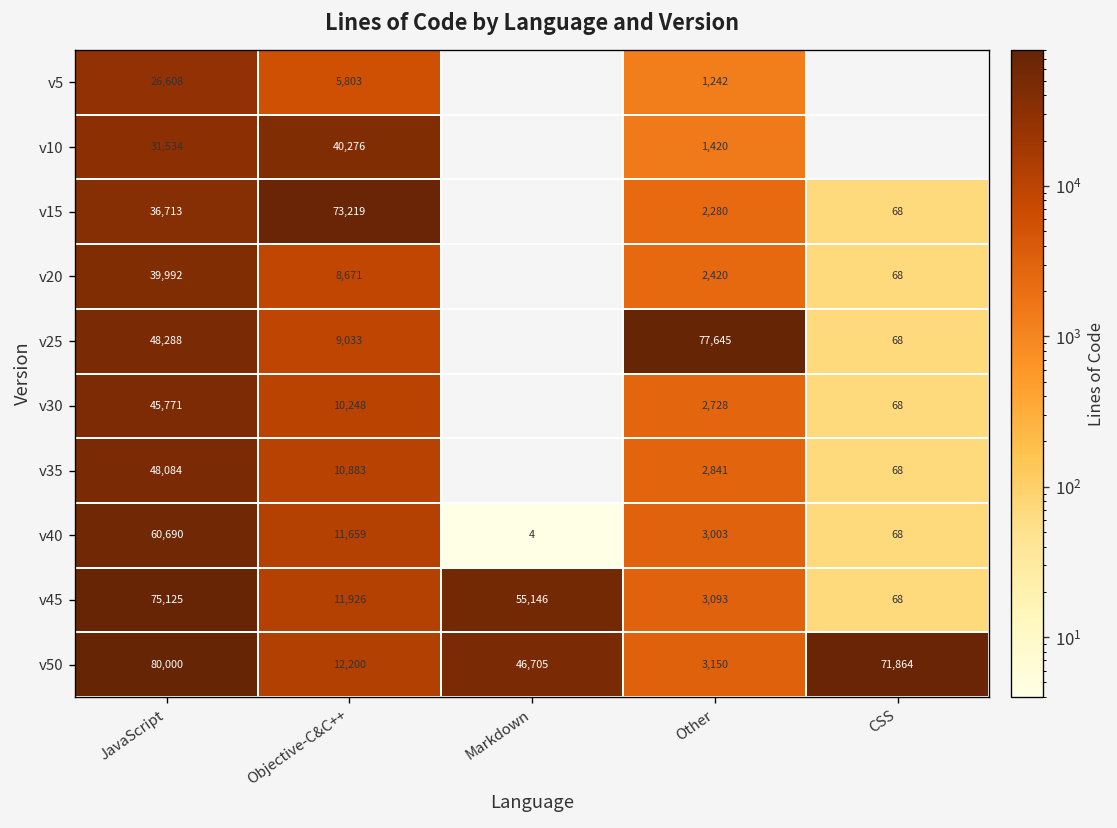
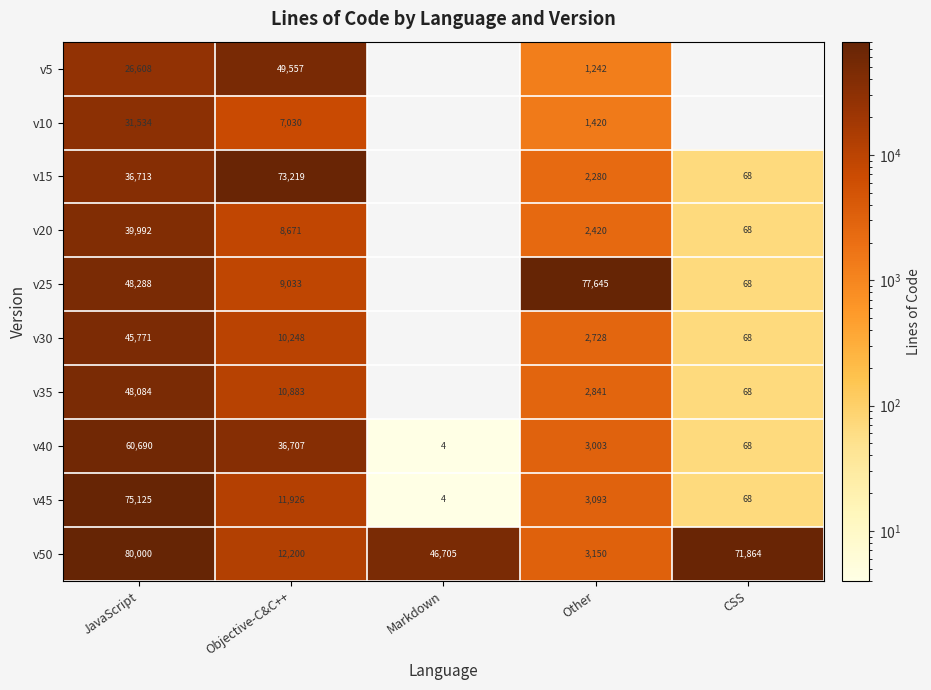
v5, Objective-C&C++: 5,803 -> 49,557
v10, Objective-C&C++: 40,276 -> 7,030
v40, Objective-C&C++: 11,659 -> 36,707
v45, Markdown: 55,146 -> 4
